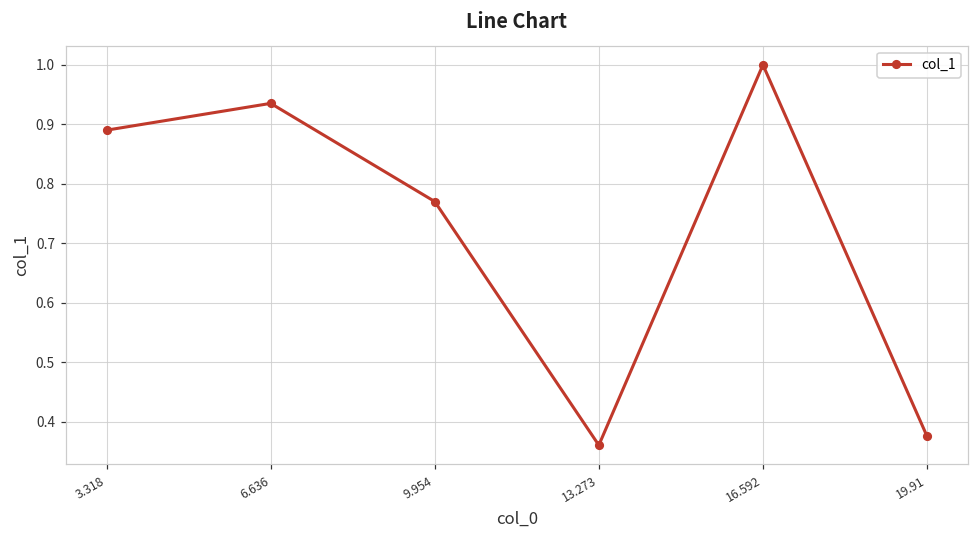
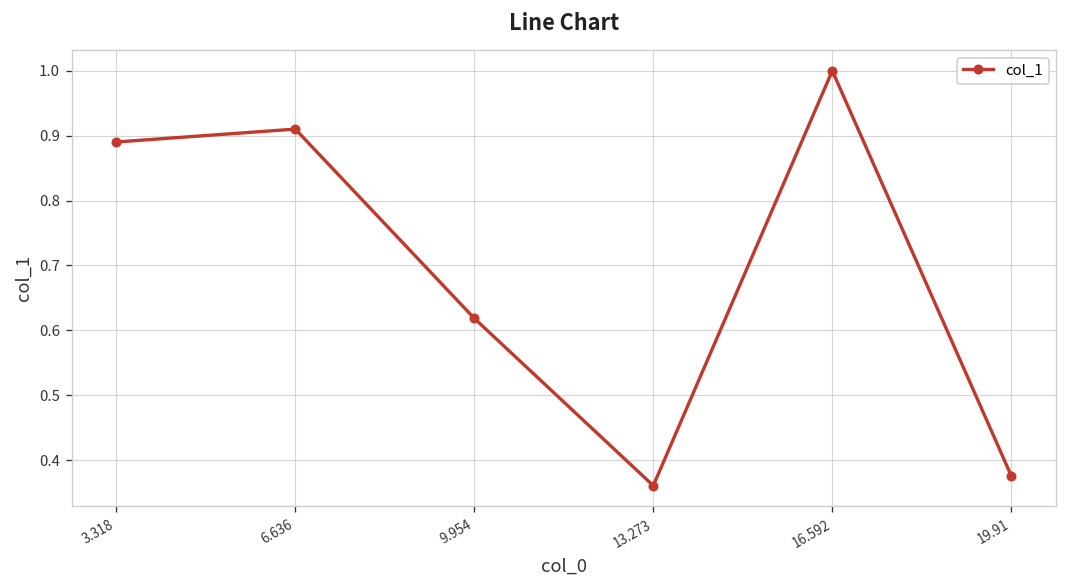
6.636: 0.94 -> 0.91
9.954: 0.77 -> 0.62
